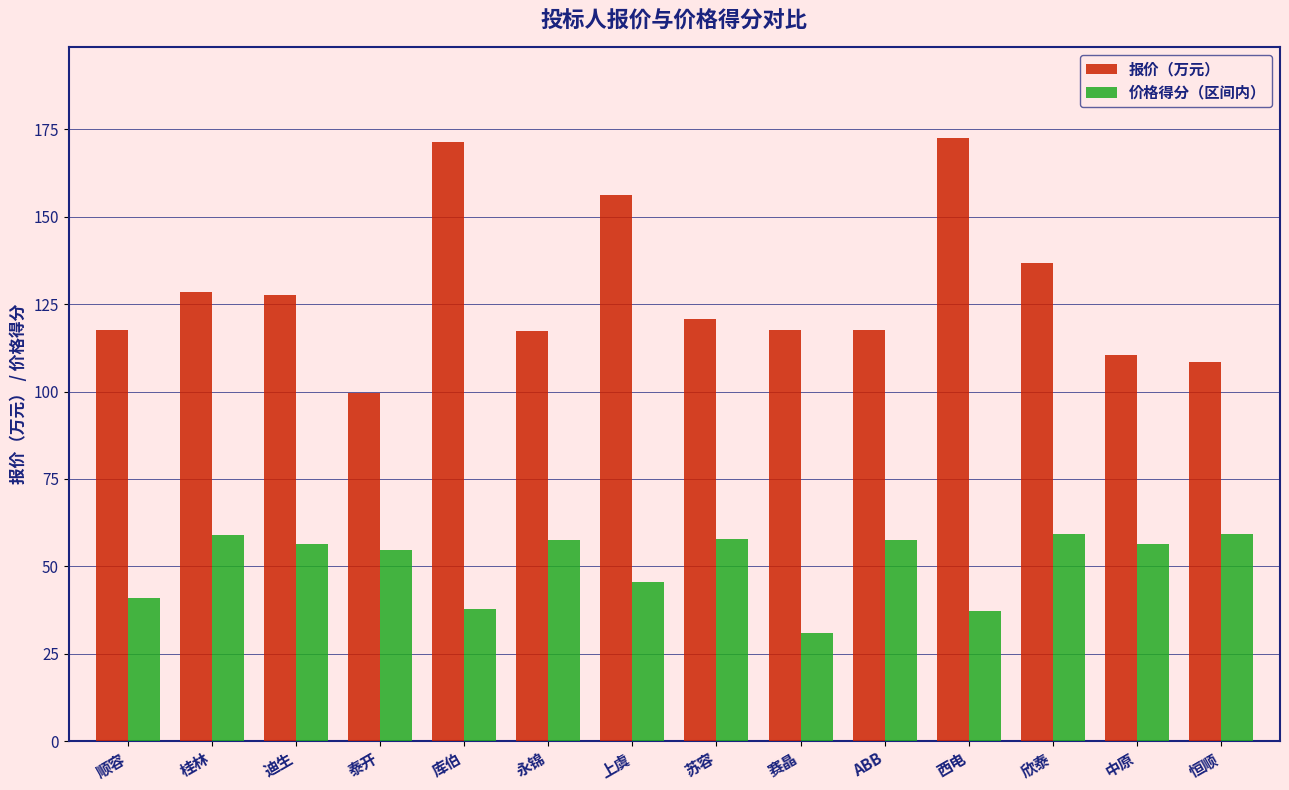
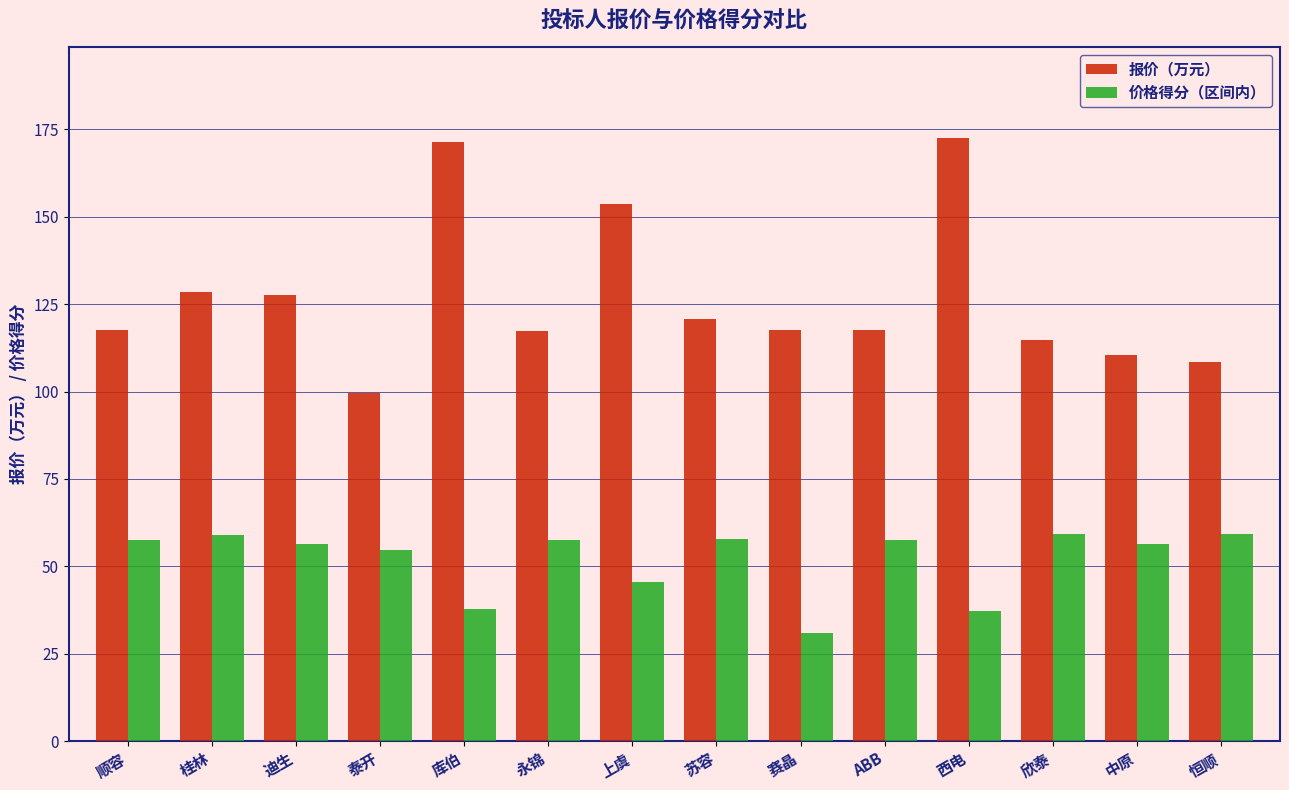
价格得分（区间内）, 顺容: 41 -> 57
报价（万元）, 上虞: 156 -> 154
报价（万元）, 欣泰: 137 -> 115
